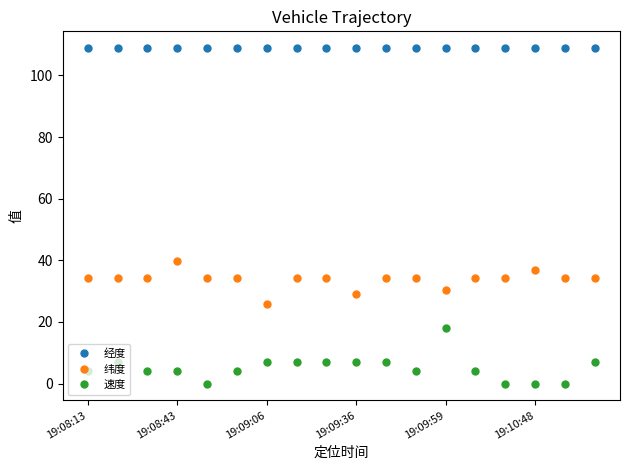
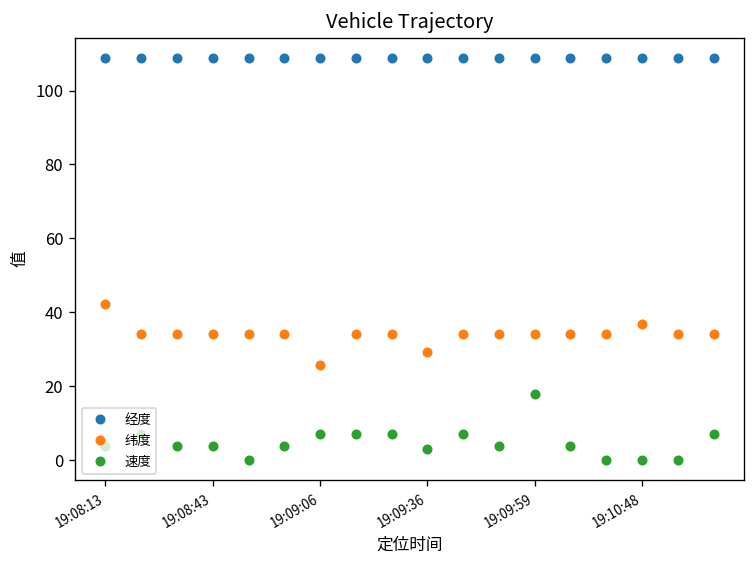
纬度, 19:08:13: 34 -> 42
纬度, 19:08:43: 40 -> 34
速度, 19:09:36: 7 -> 3
纬度, 19:09:59: 30 -> 34
